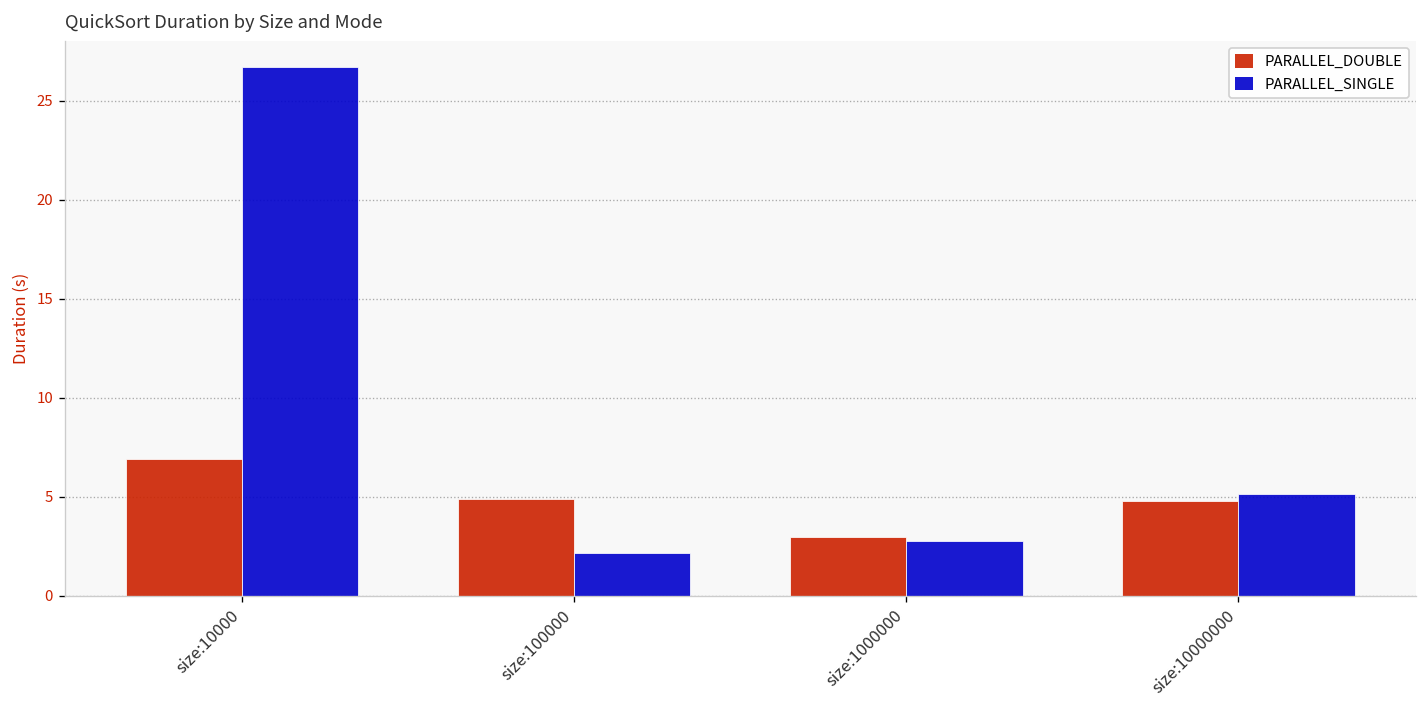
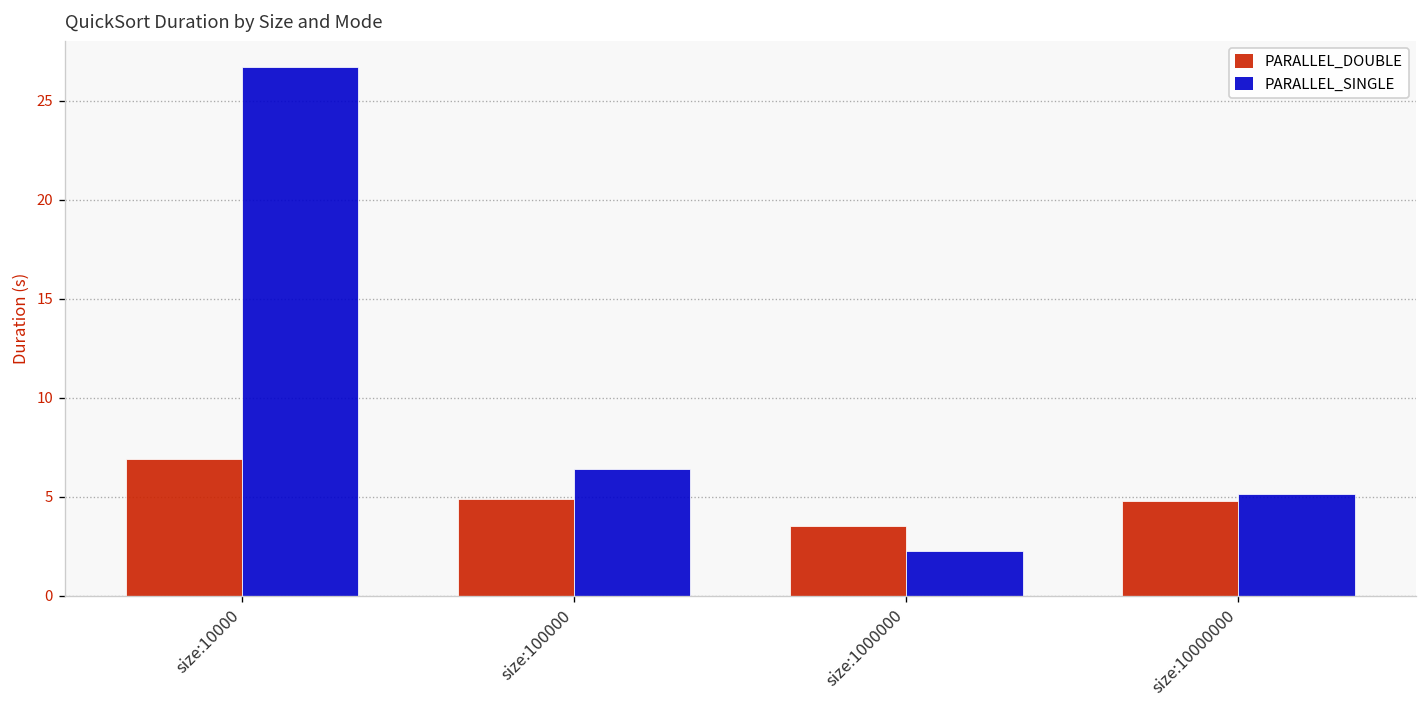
PARALLEL_SINGLE, size:100000: 2.1 -> 6.4
PARALLEL_DOUBLE, size:1000000: 2.9 -> 3.5
PARALLEL_SINGLE, size:1000000: 2.8 -> 2.3
